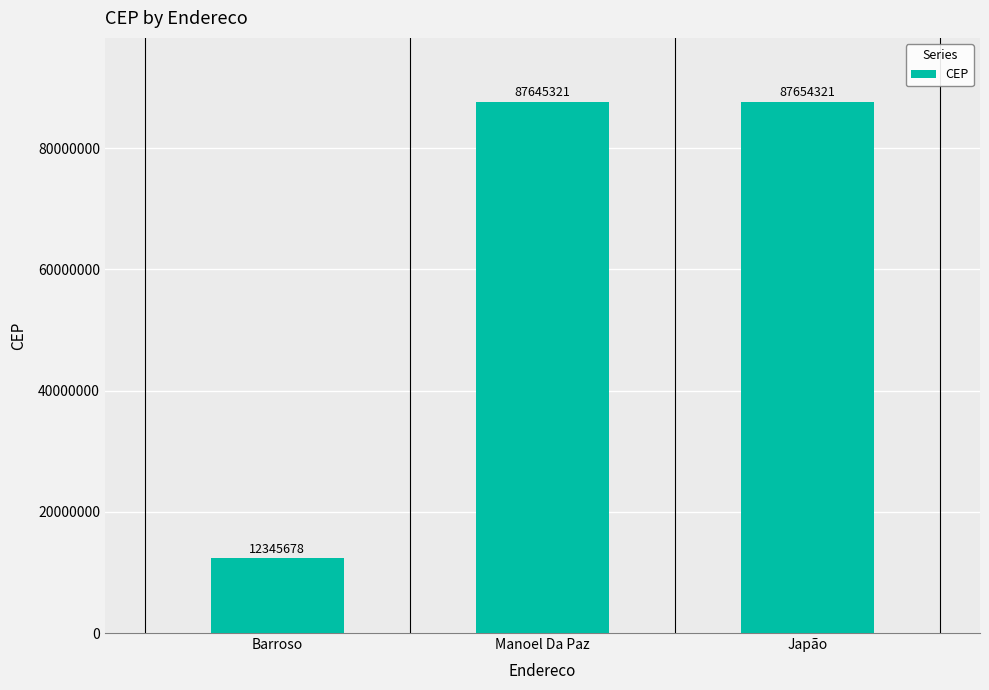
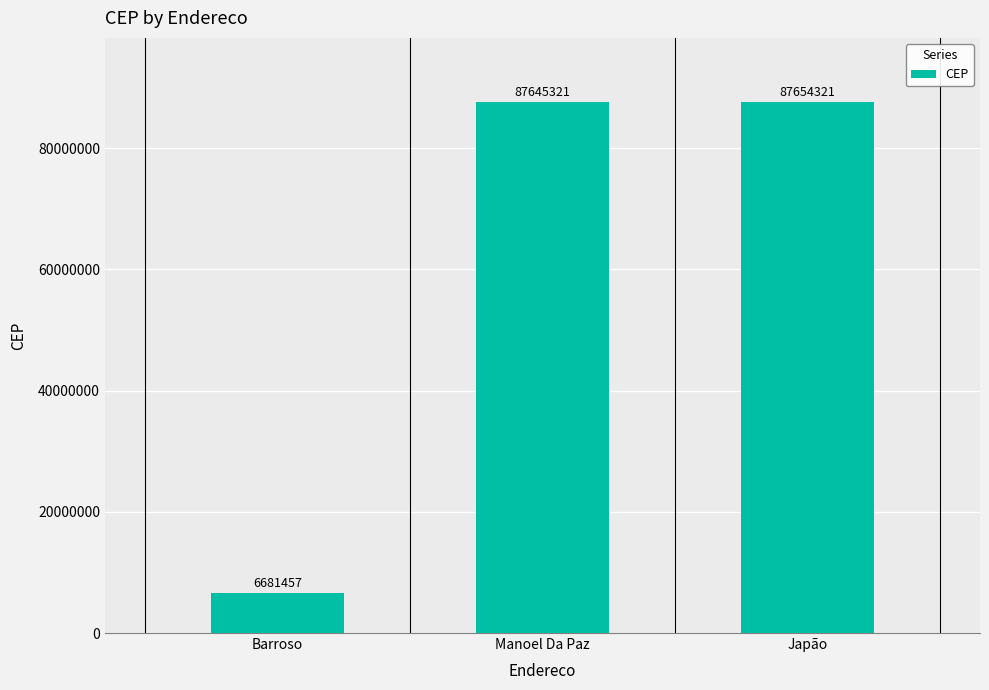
Barroso: 12345678 -> 6681457
